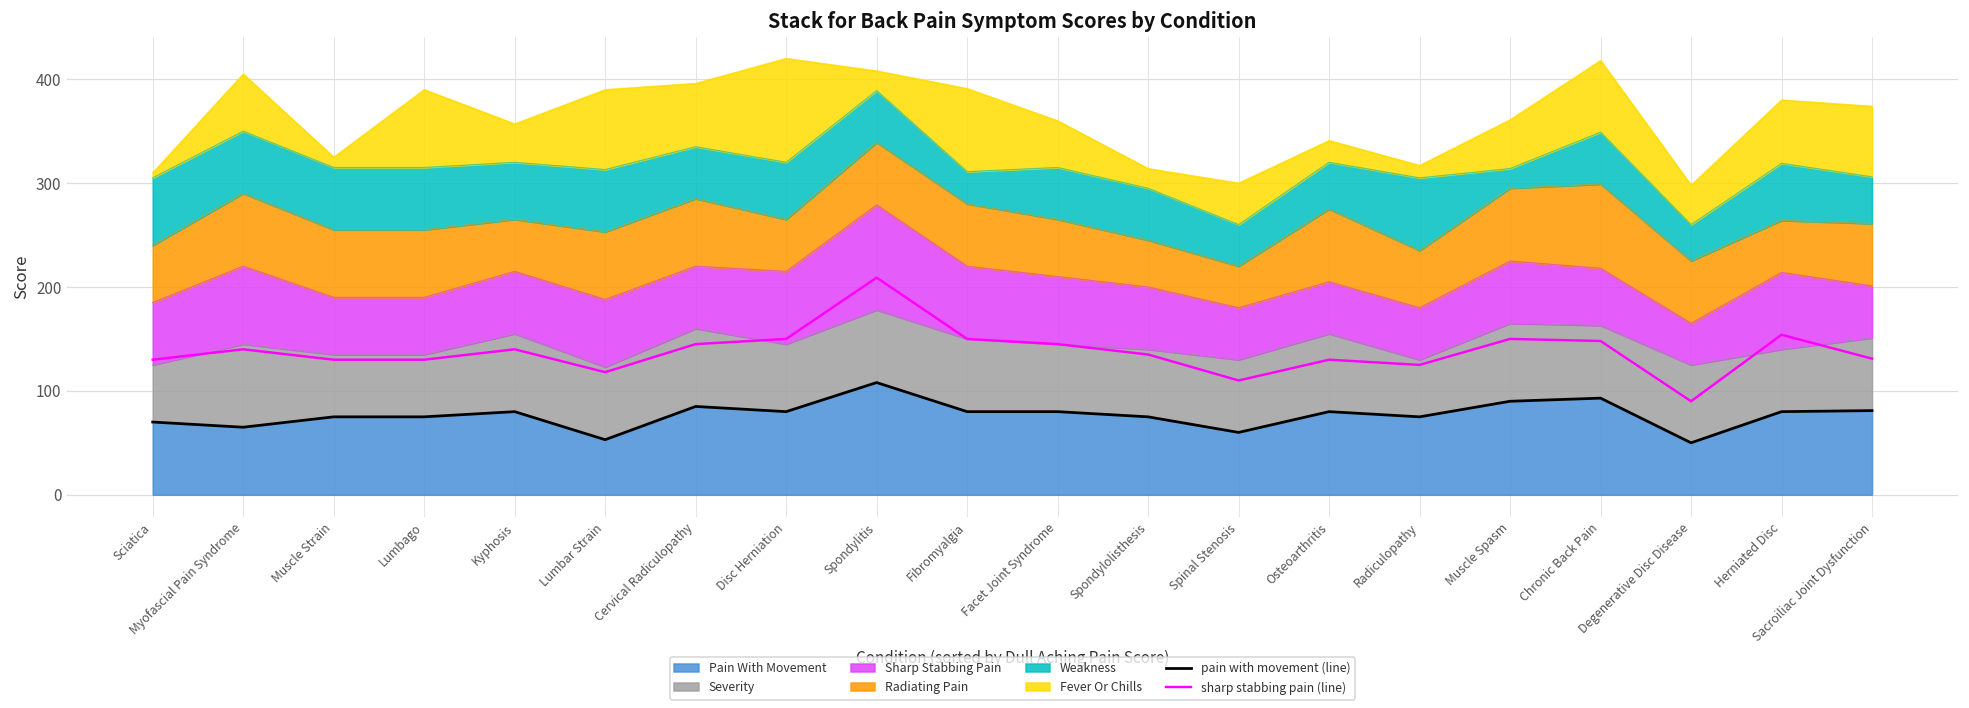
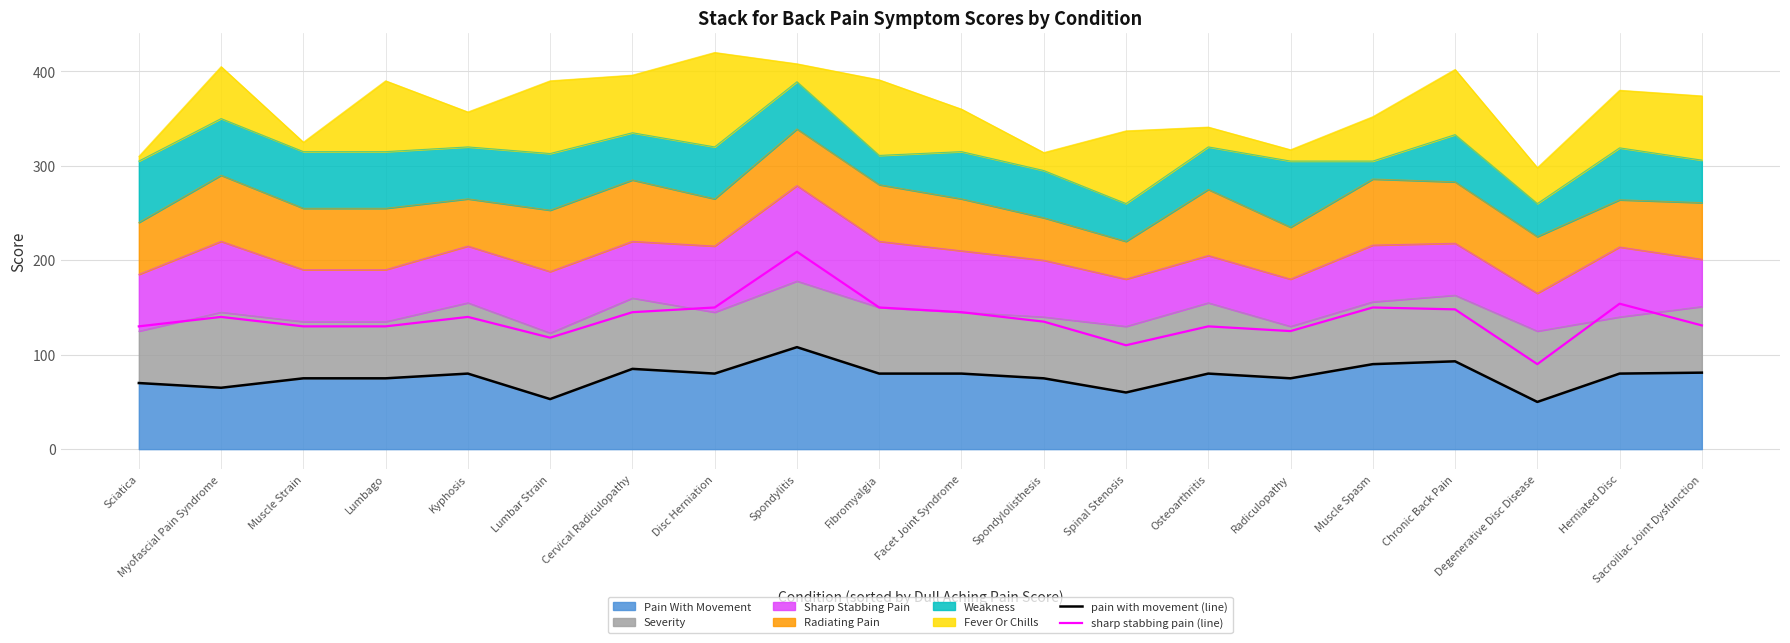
Fever Or Chills, Spinal Stenosis: 40 -> 80
Severity, Muscle Spasm: 80 -> 70
Radiating Pain, Chronic Back Pain: 80 -> 70
